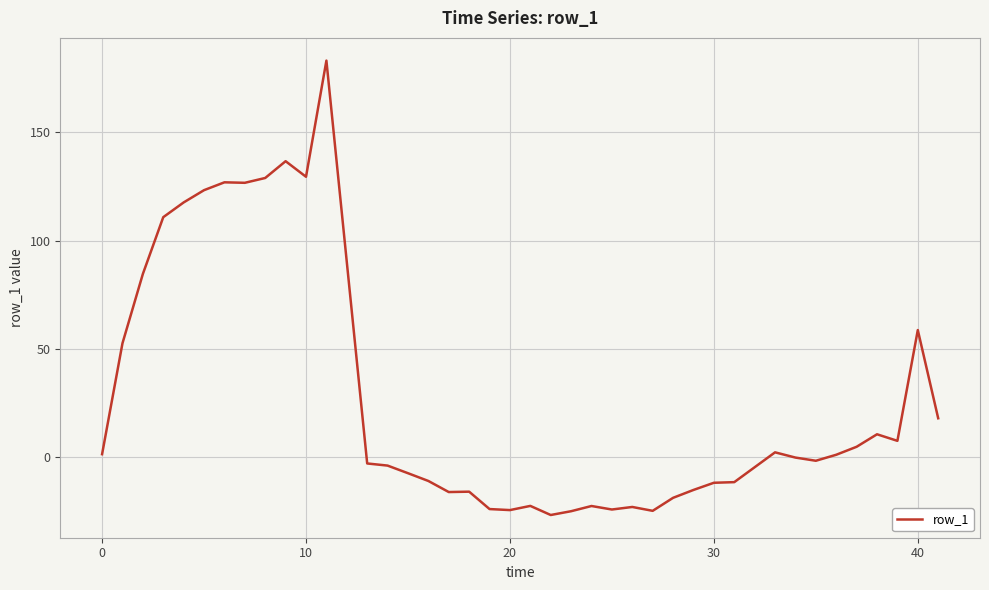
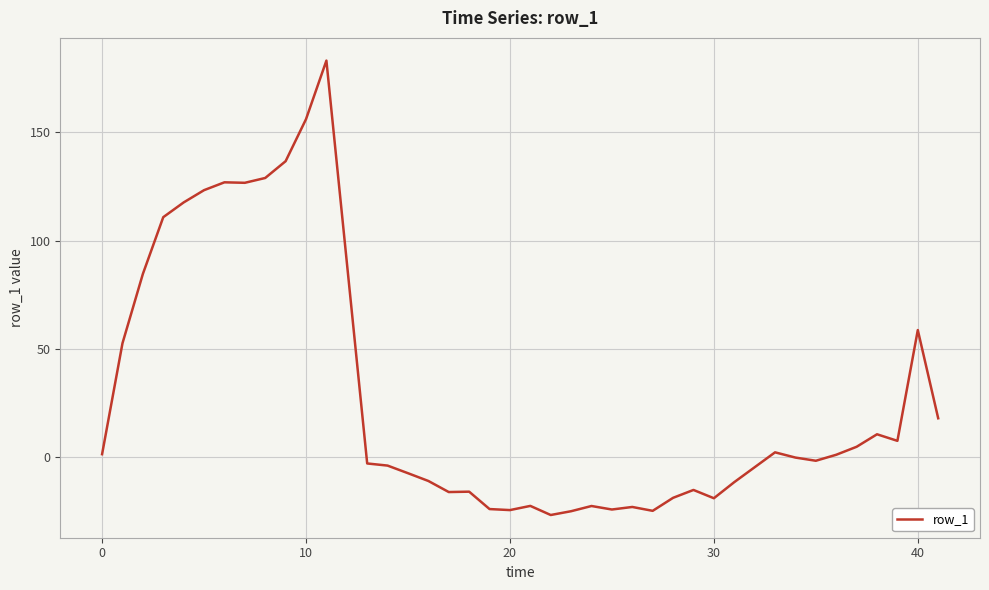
10: 129 -> 156
30: -12 -> -19
